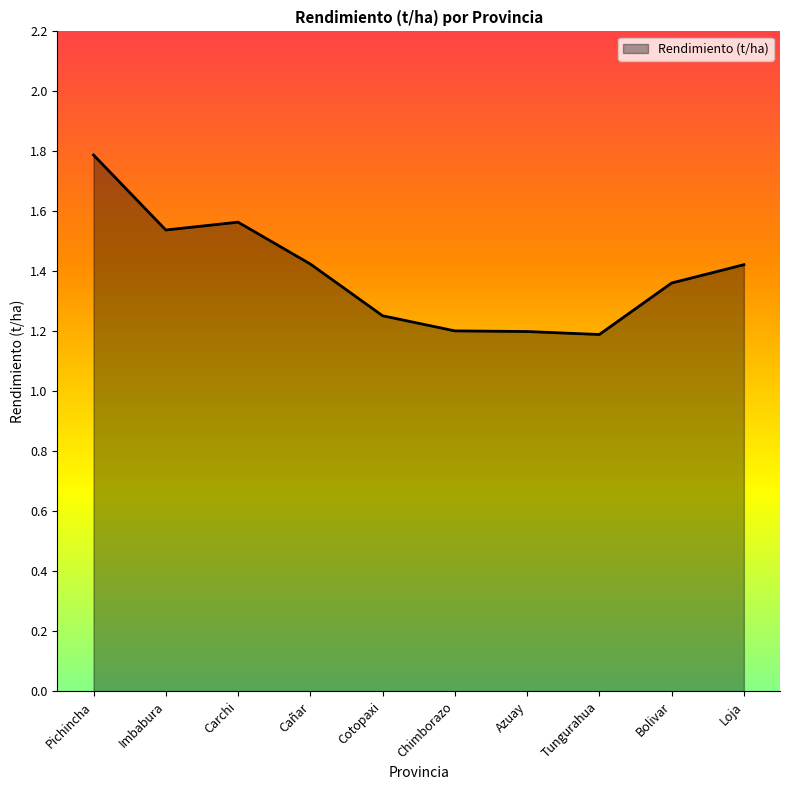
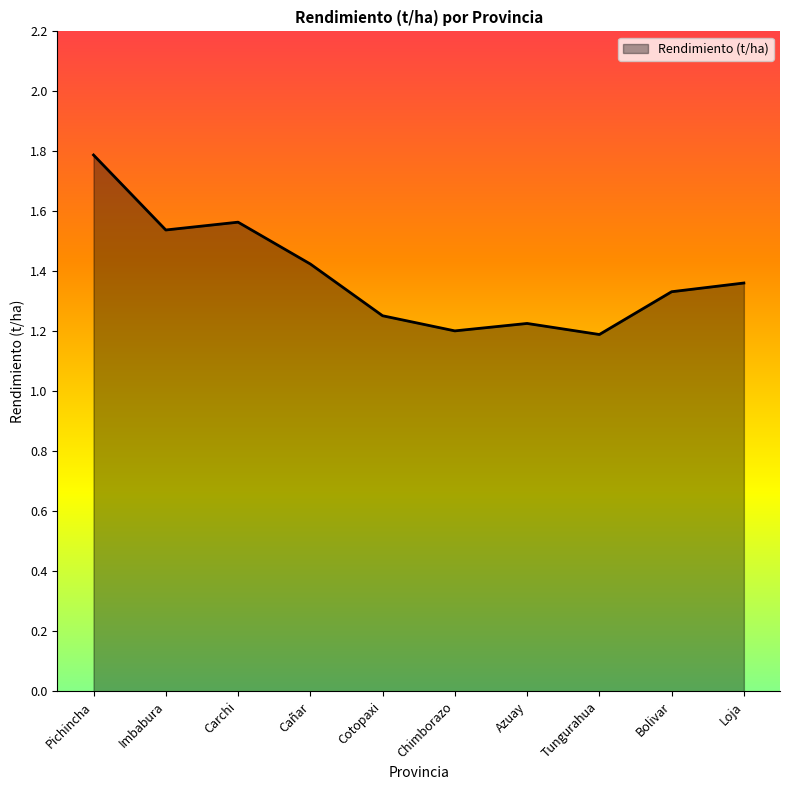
Azuay: 1.20 -> 1.23
Bolivar: 1.36 -> 1.33
Loja: 1.42 -> 1.36
